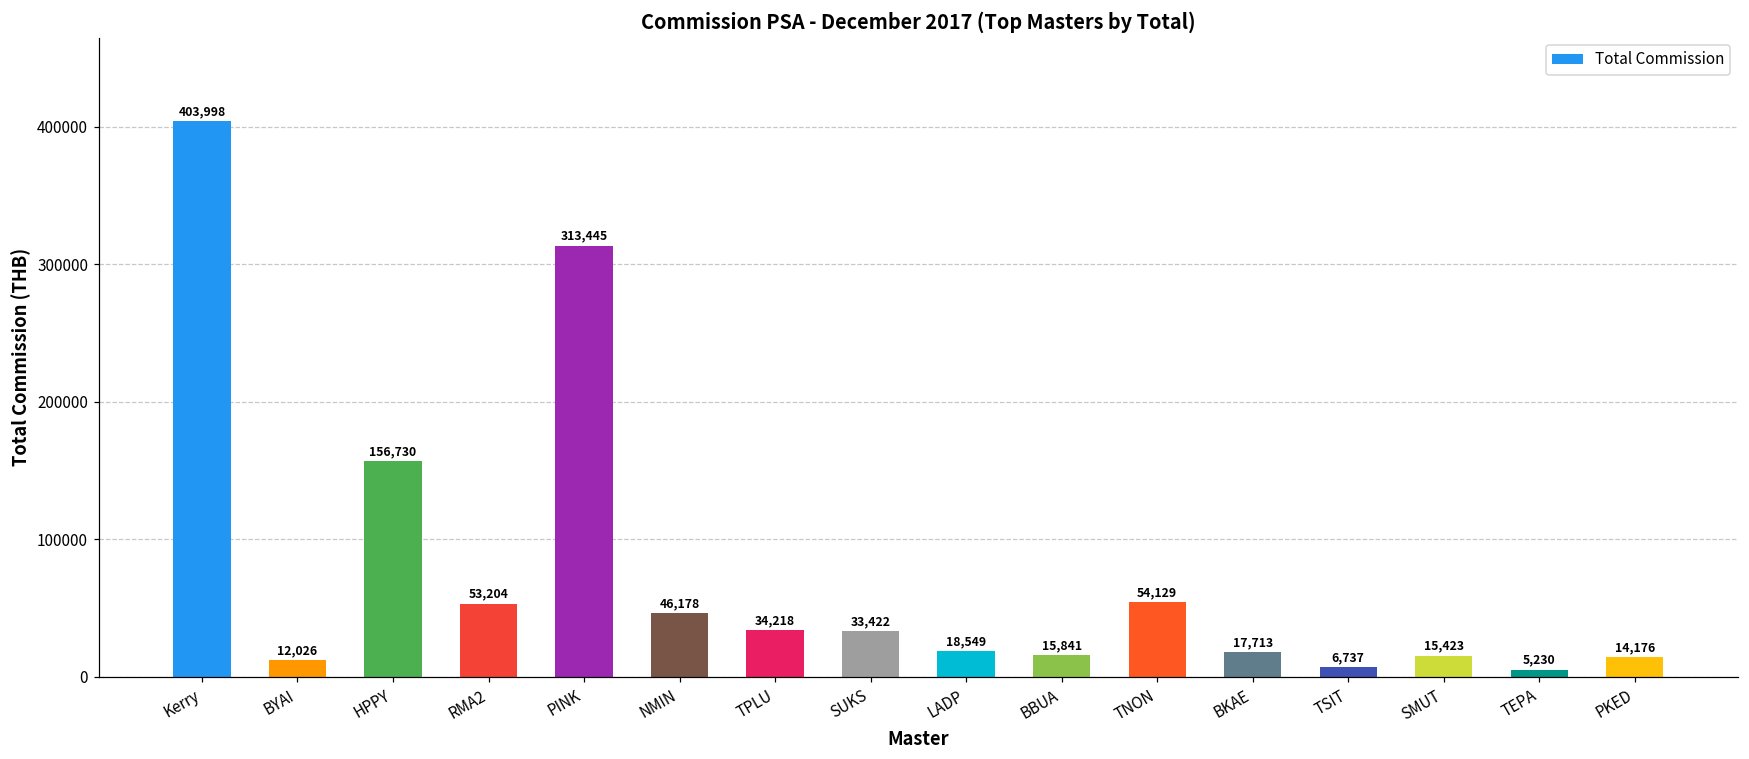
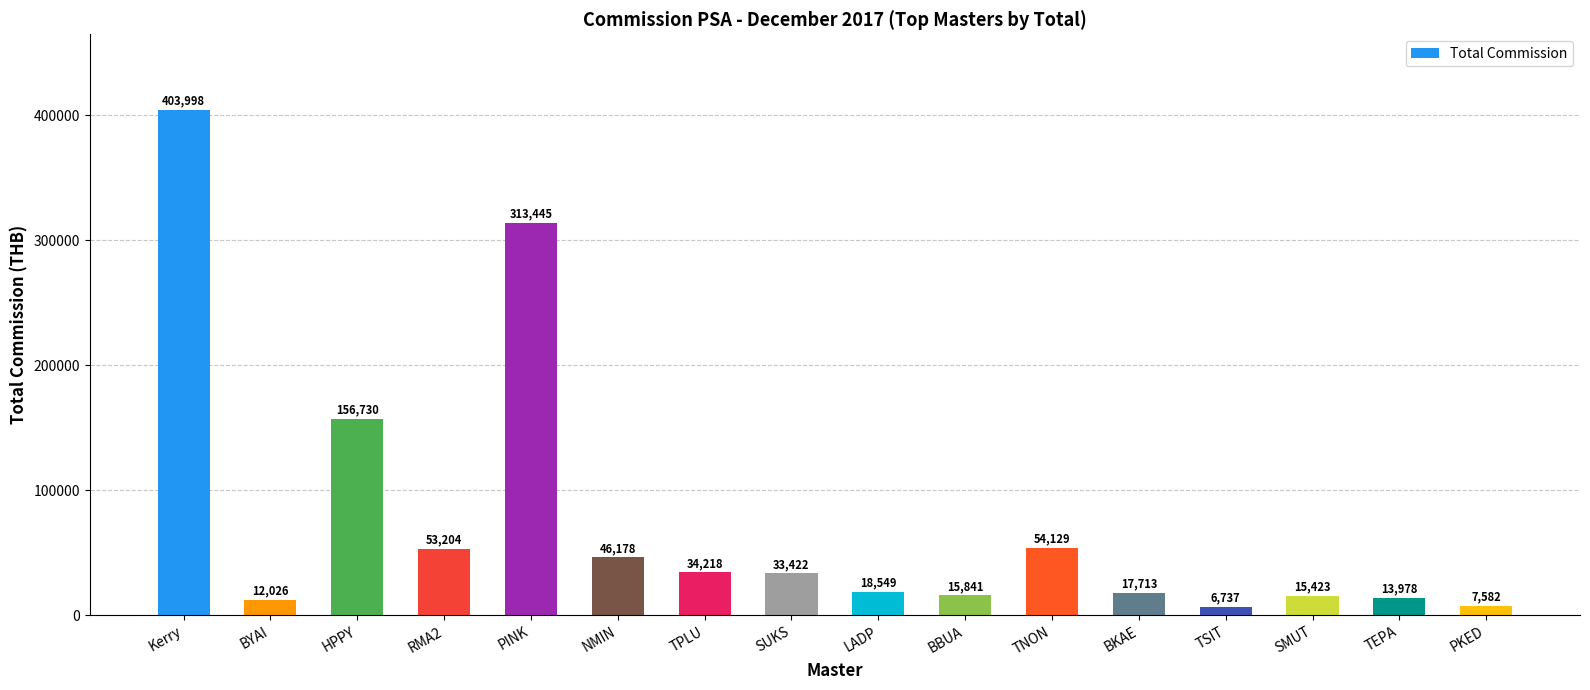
TEPA: 5,230 -> 13,978
PKED: 14,176 -> 7,582
